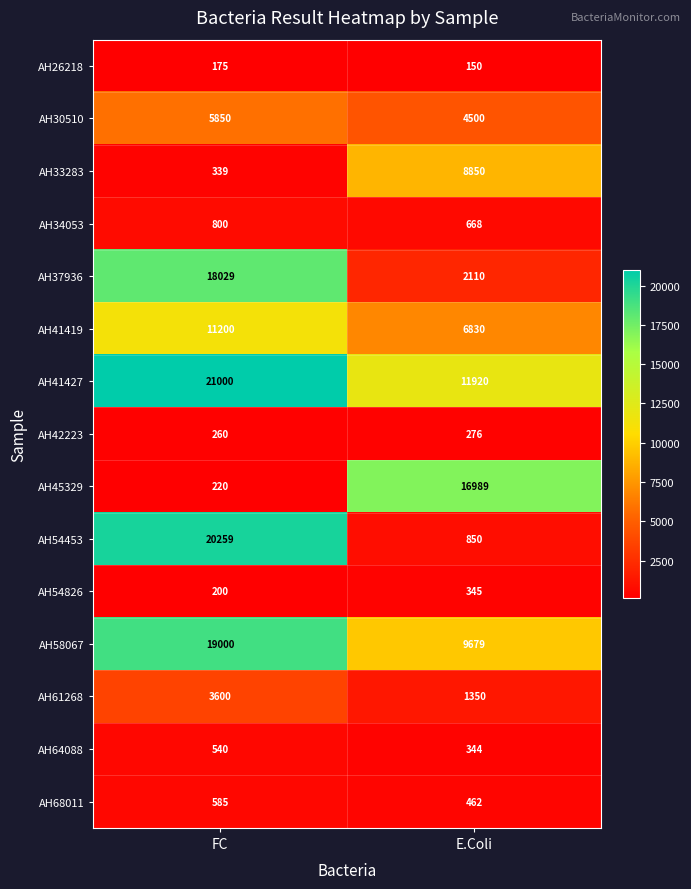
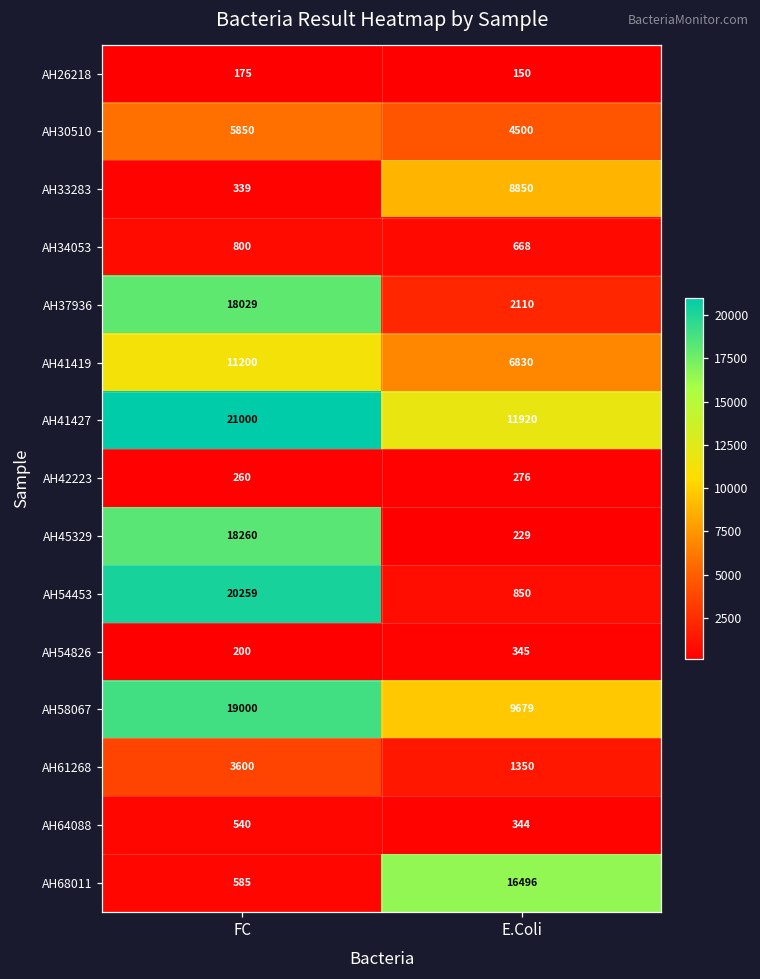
AH45329, FC: 220 -> 18260
AH45329, E.Coli: 16989 -> 229
AH68011, E.Coli: 462 -> 16496
